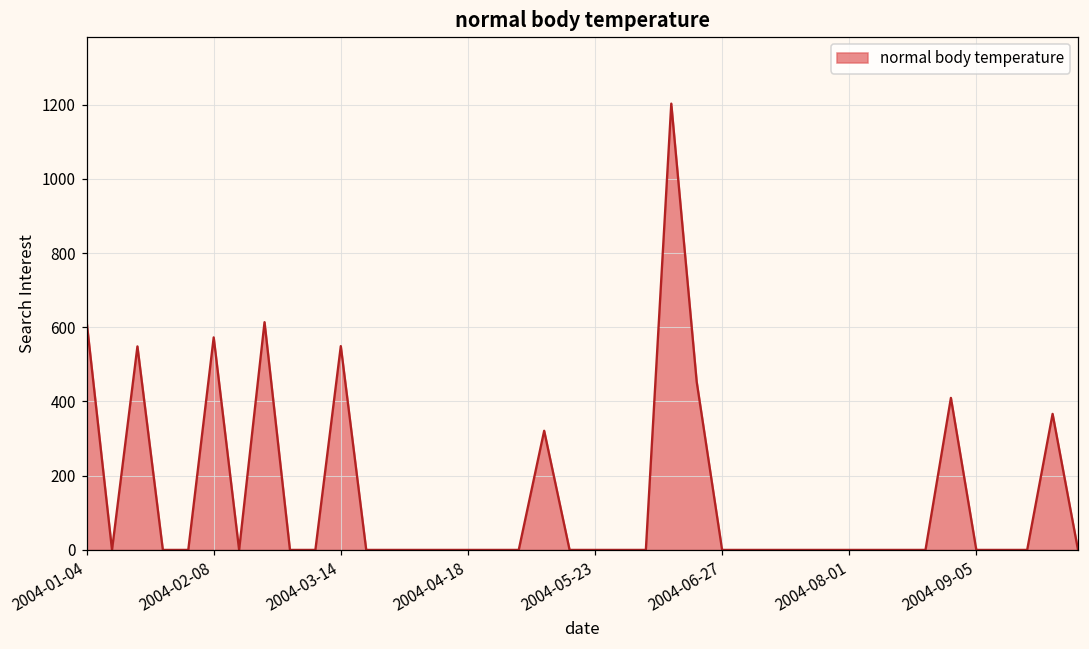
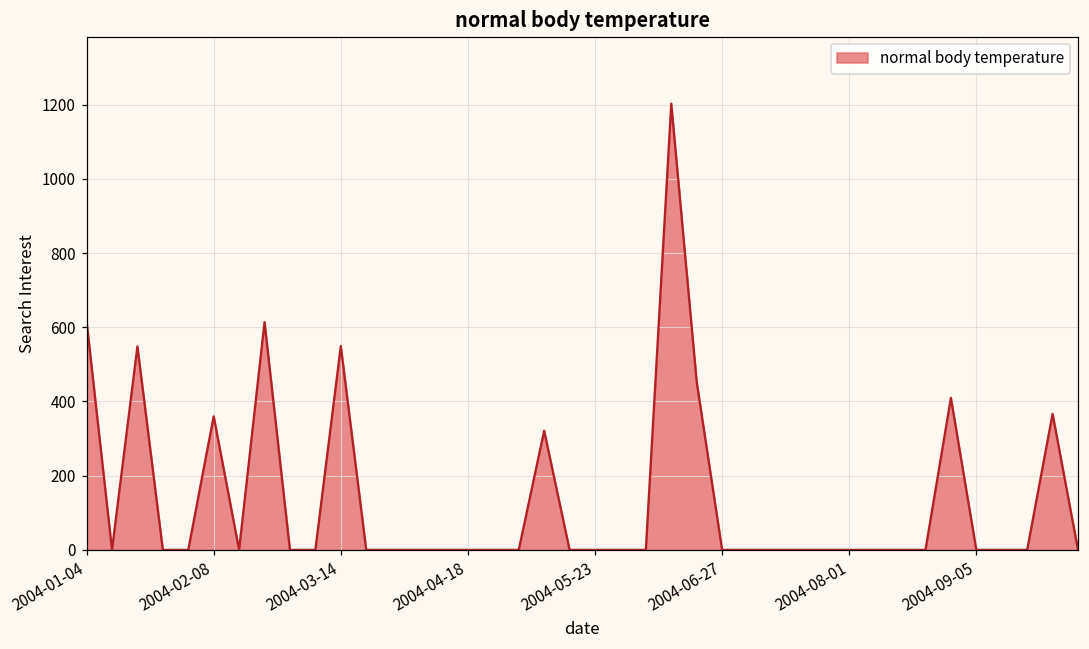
2004-02-08: 570 -> 360
